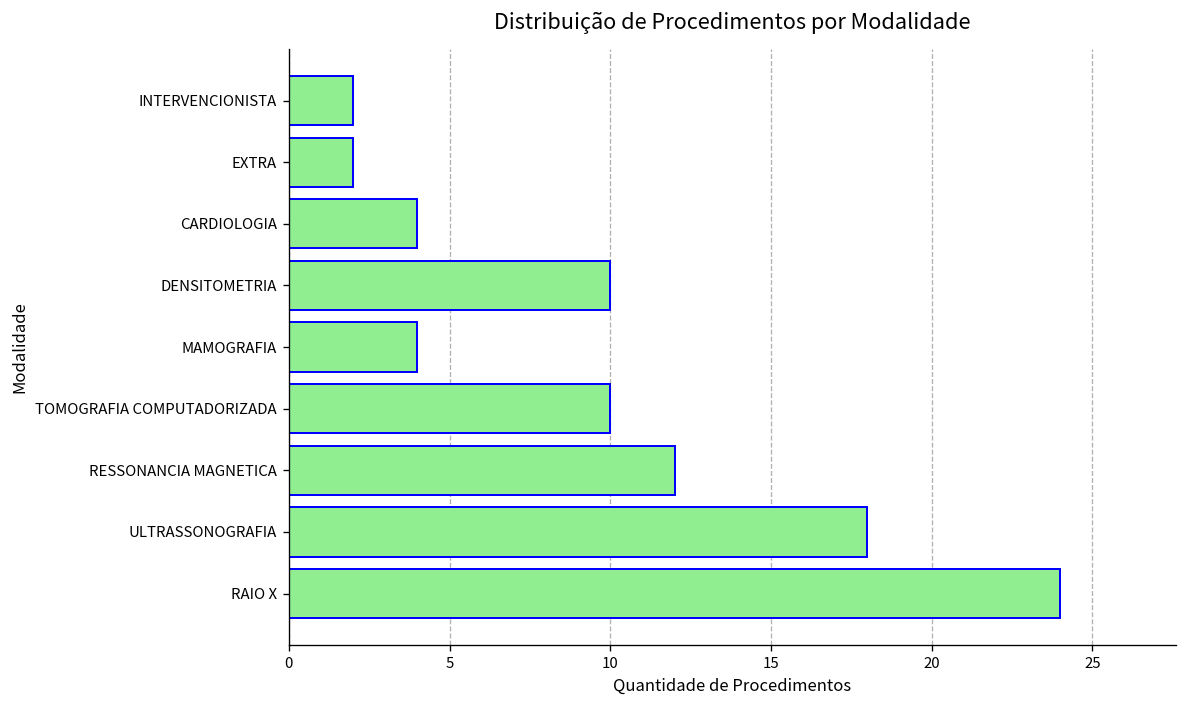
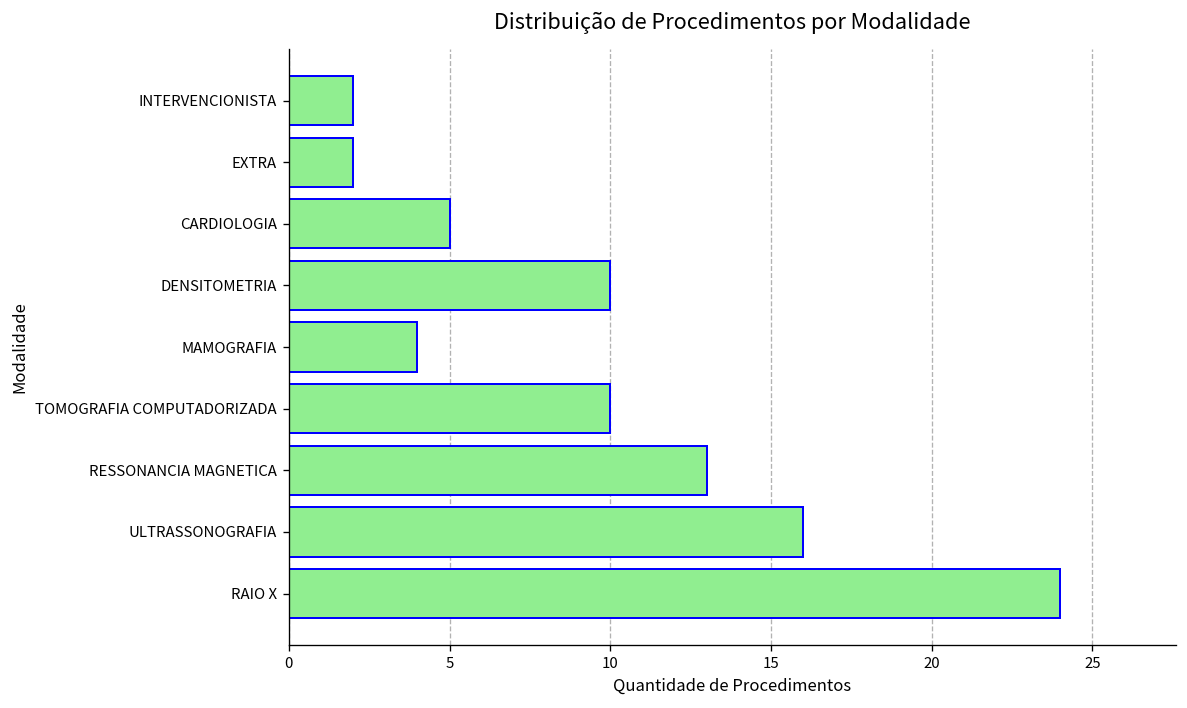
CARDIOLOGIA: 4 -> 5
RESSONANCIA MAGNETICA: 12 -> 13
ULTRASSONOGRAFIA: 18 -> 16
